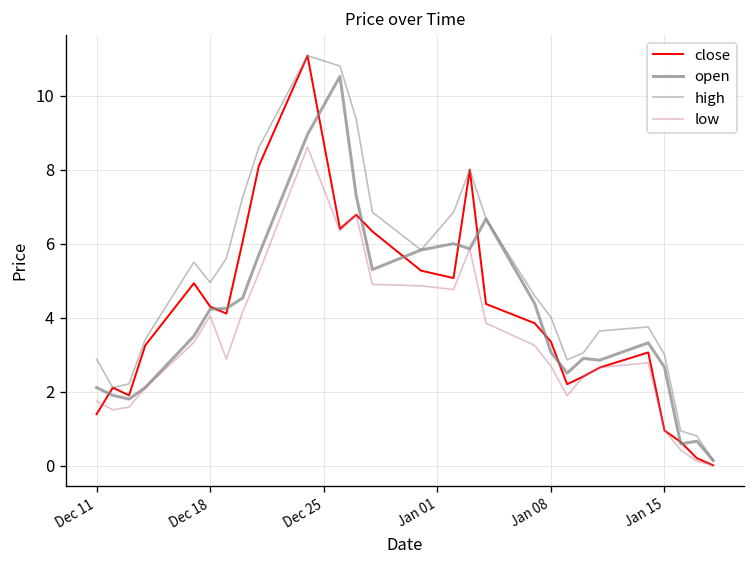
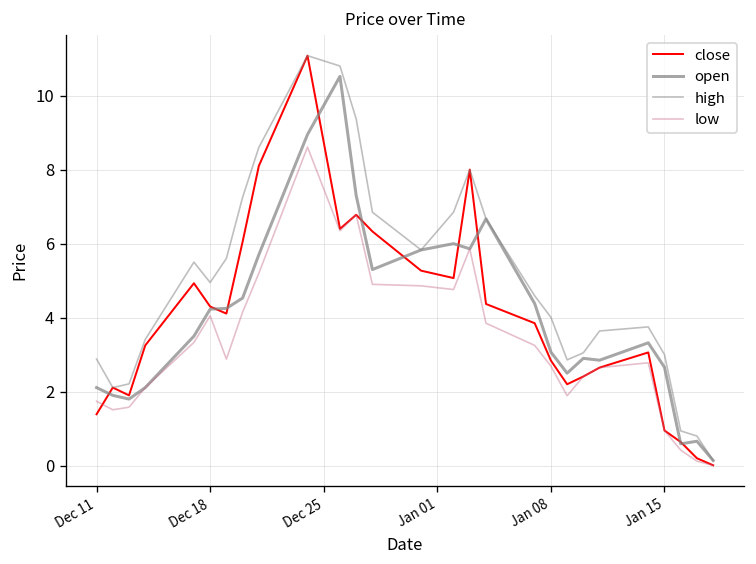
close, Jan 08: 3.4 -> 2.8
